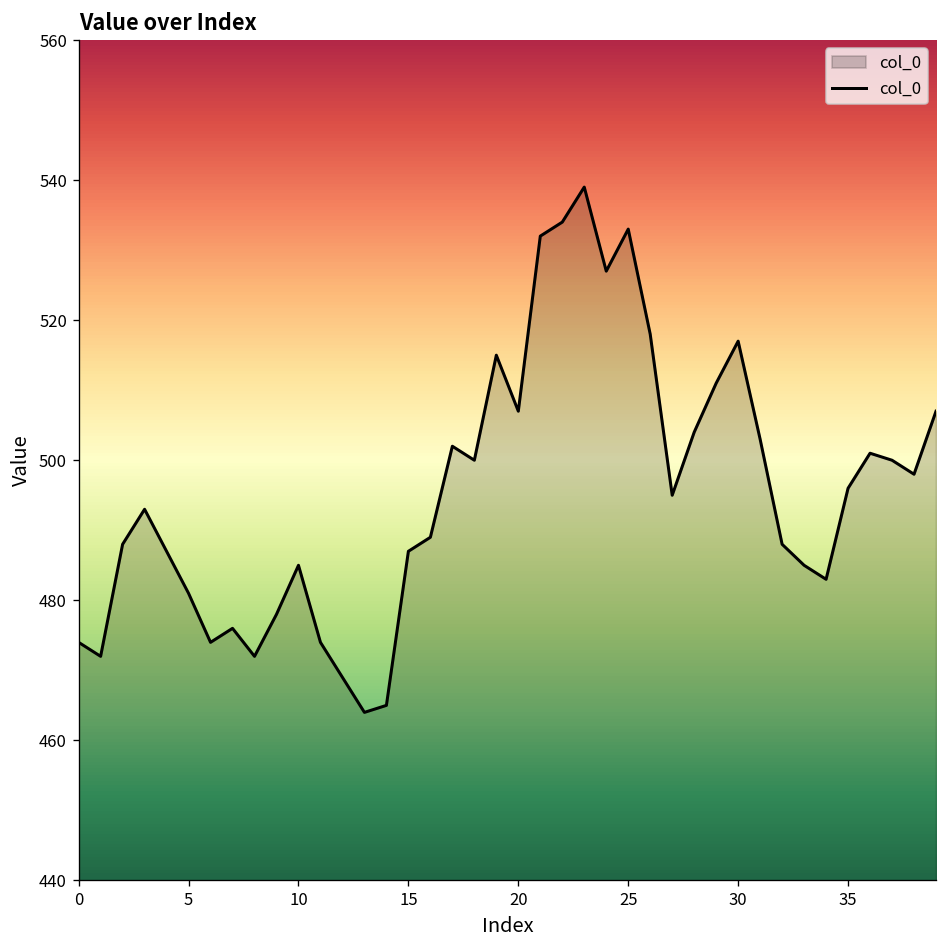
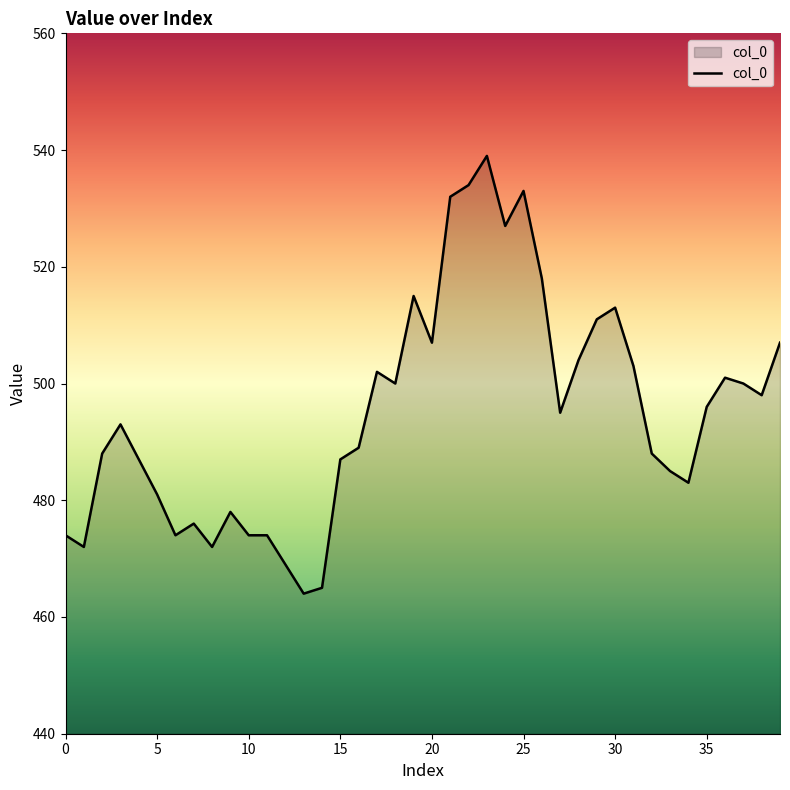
10: 485 -> 474
30: 517 -> 513
